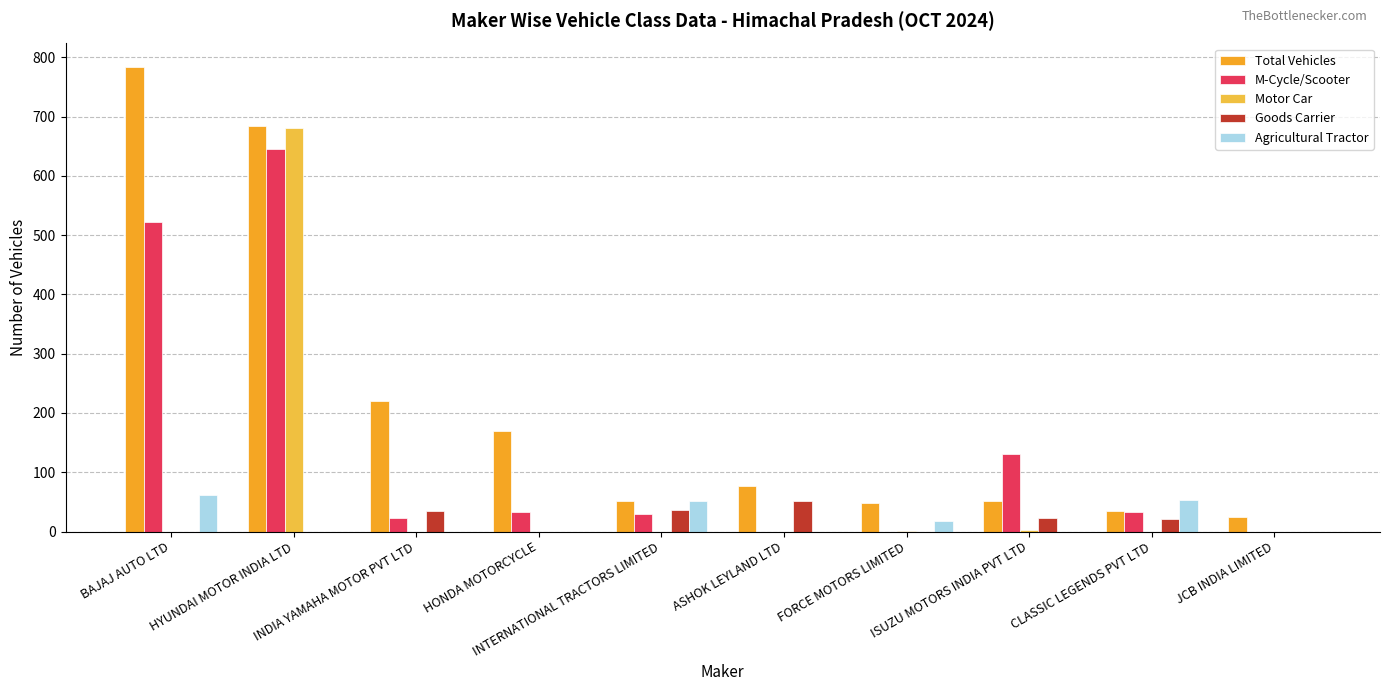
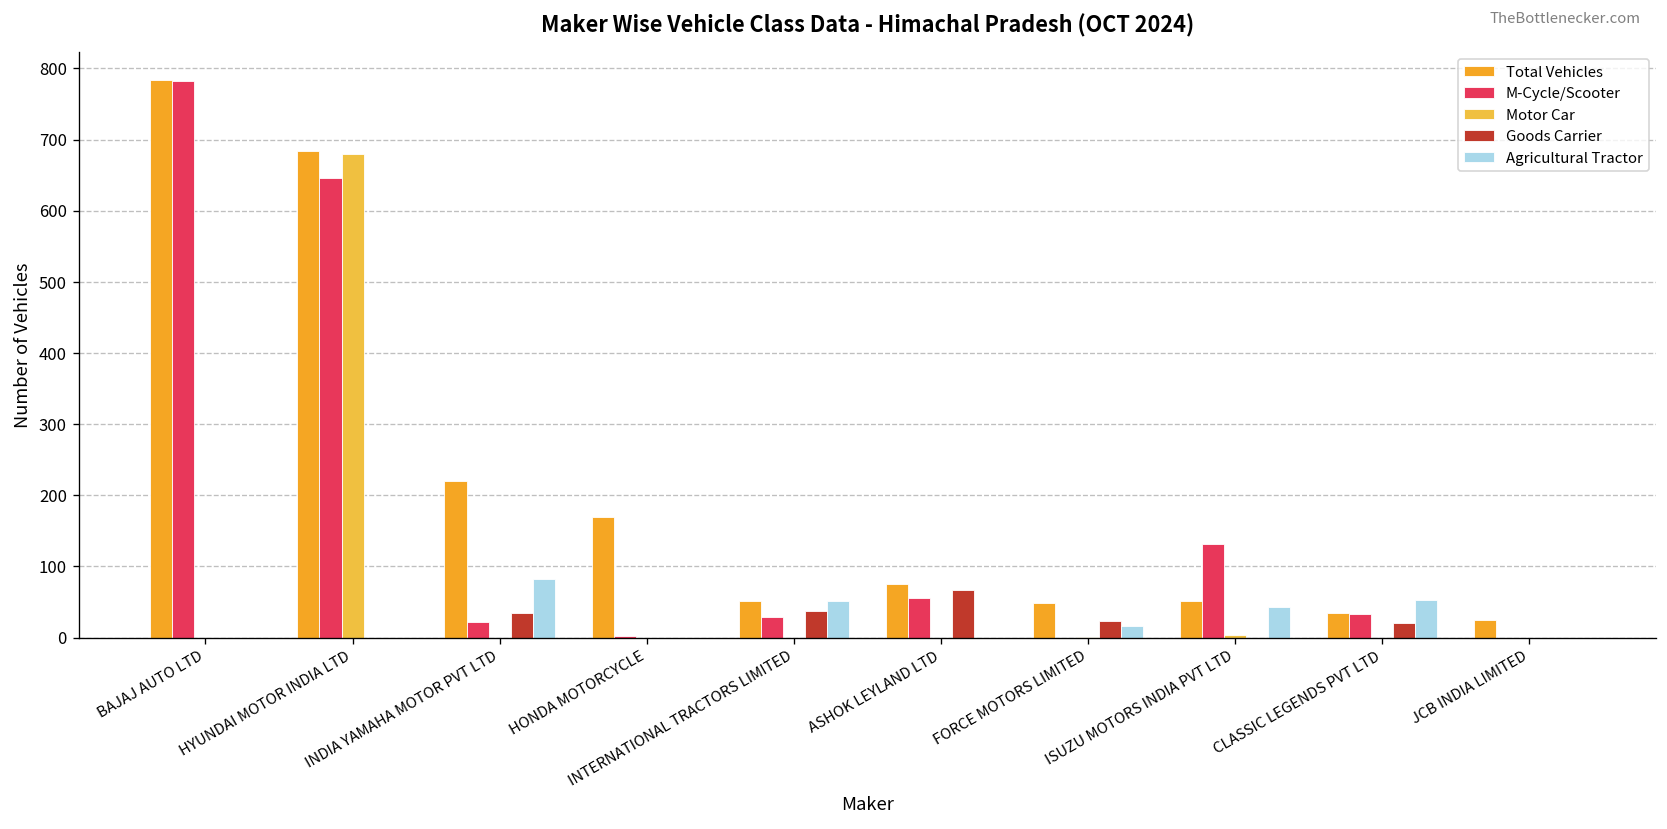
M-Cycle/Scooter, BAJAJ AUTO LTD: 520 -> 780
Agricultural Tractor, BAJAJ AUTO LTD: 60 -> 0
Agricultural Tractor, INDIA YAMAHA MOTOR PVT LTD: 0 -> 80
M-Cycle/Scooter, HONDA MOTORCYCLE: 30 -> 0
M-Cycle/Scooter, ASHOK LEYLAND LTD: 0 -> 60
Goods Carrier, ASHOK LEYLAND LTD: 50 -> 70
Goods Carrier, FORCE MOTORS LIMITED: 0 -> 20
Goods Carrier, ISUZU MOTORS INDIA PVT LTD: 20 -> 0
Agricultural Tractor, ISUZU MOTORS INDIA PVT LTD: 0 -> 40
